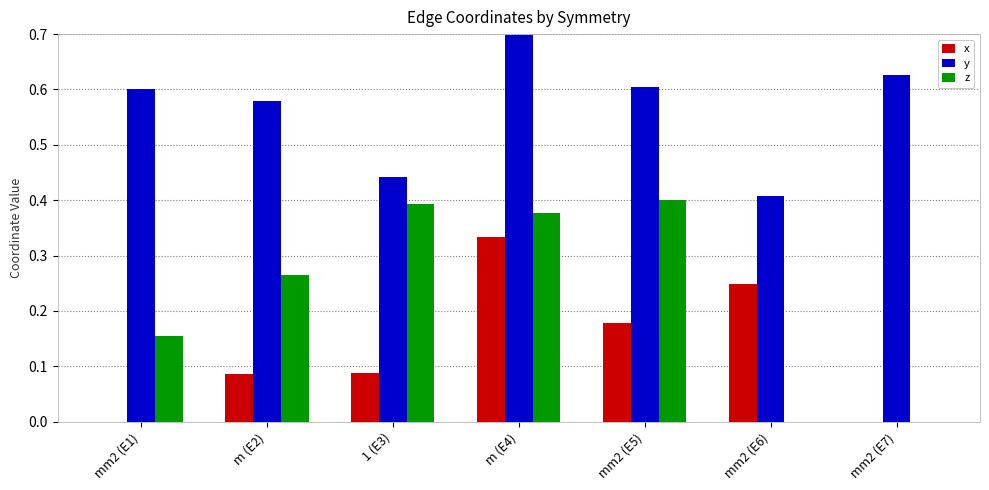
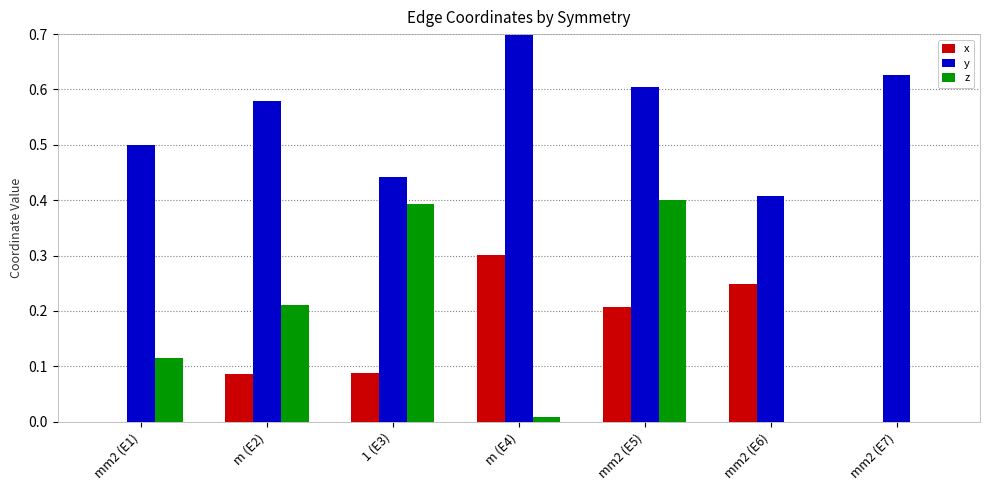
y, mm2 (E1): 0.6 -> 0.5
z, mm2 (E1): 0.16 -> 0.12
z, m (E2): 0.27 -> 0.21
x, m (E4): 0.33 -> 0.30
z, m (E4): 0.38 -> 0.01
x, mm2 (E5): 0.18 -> 0.21
